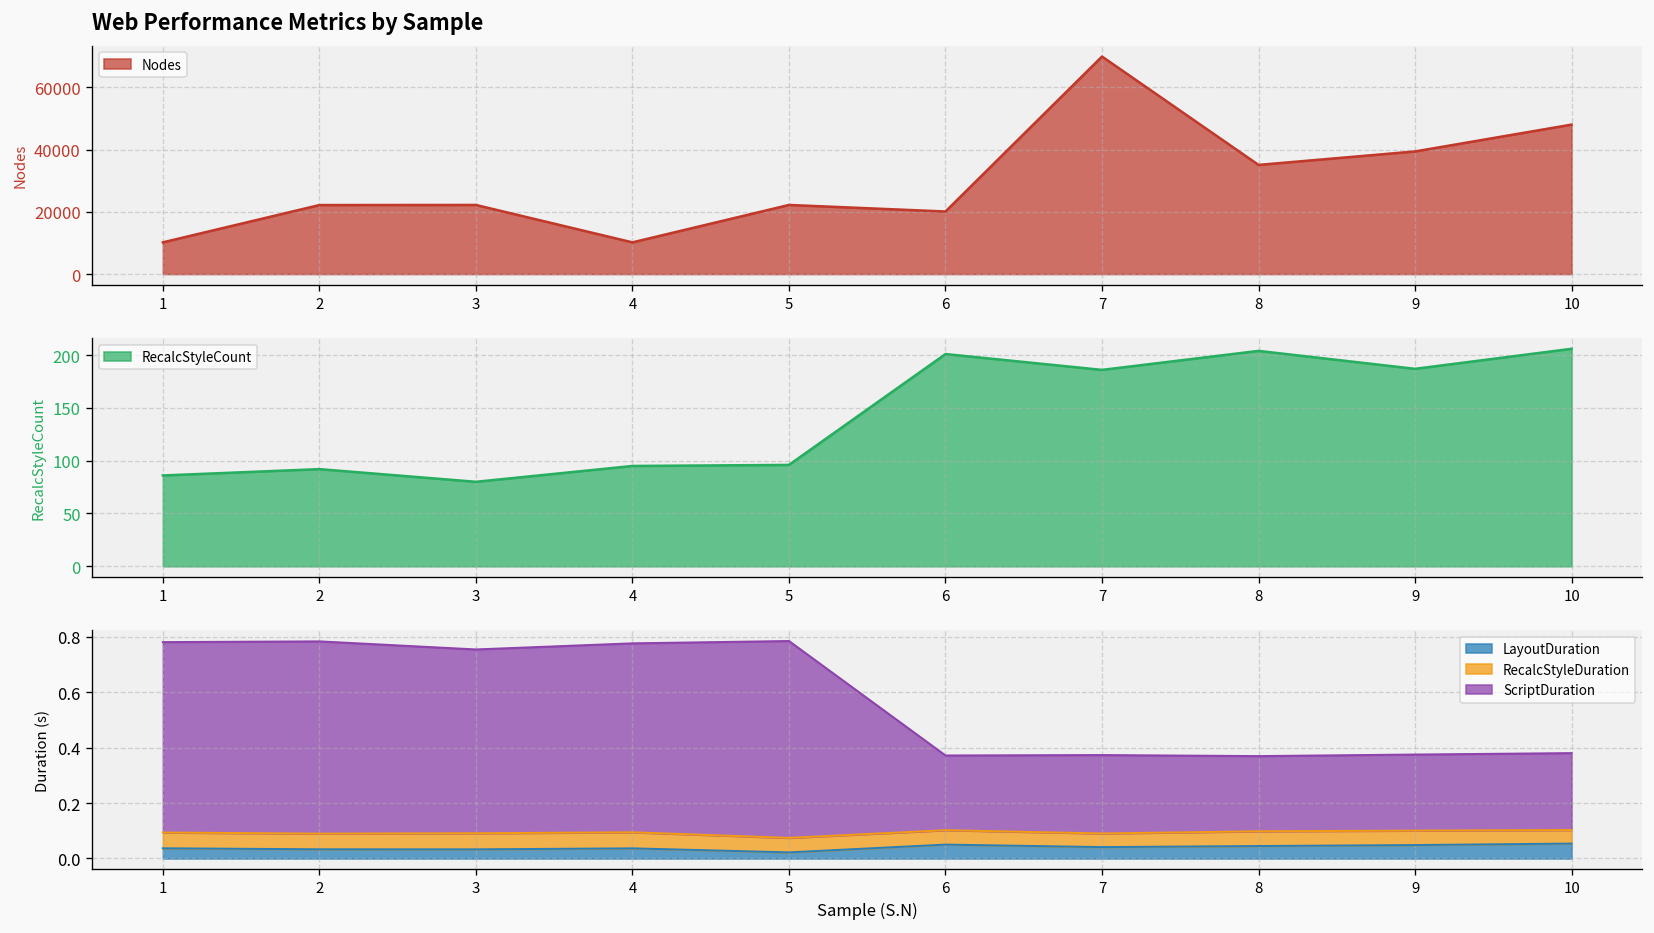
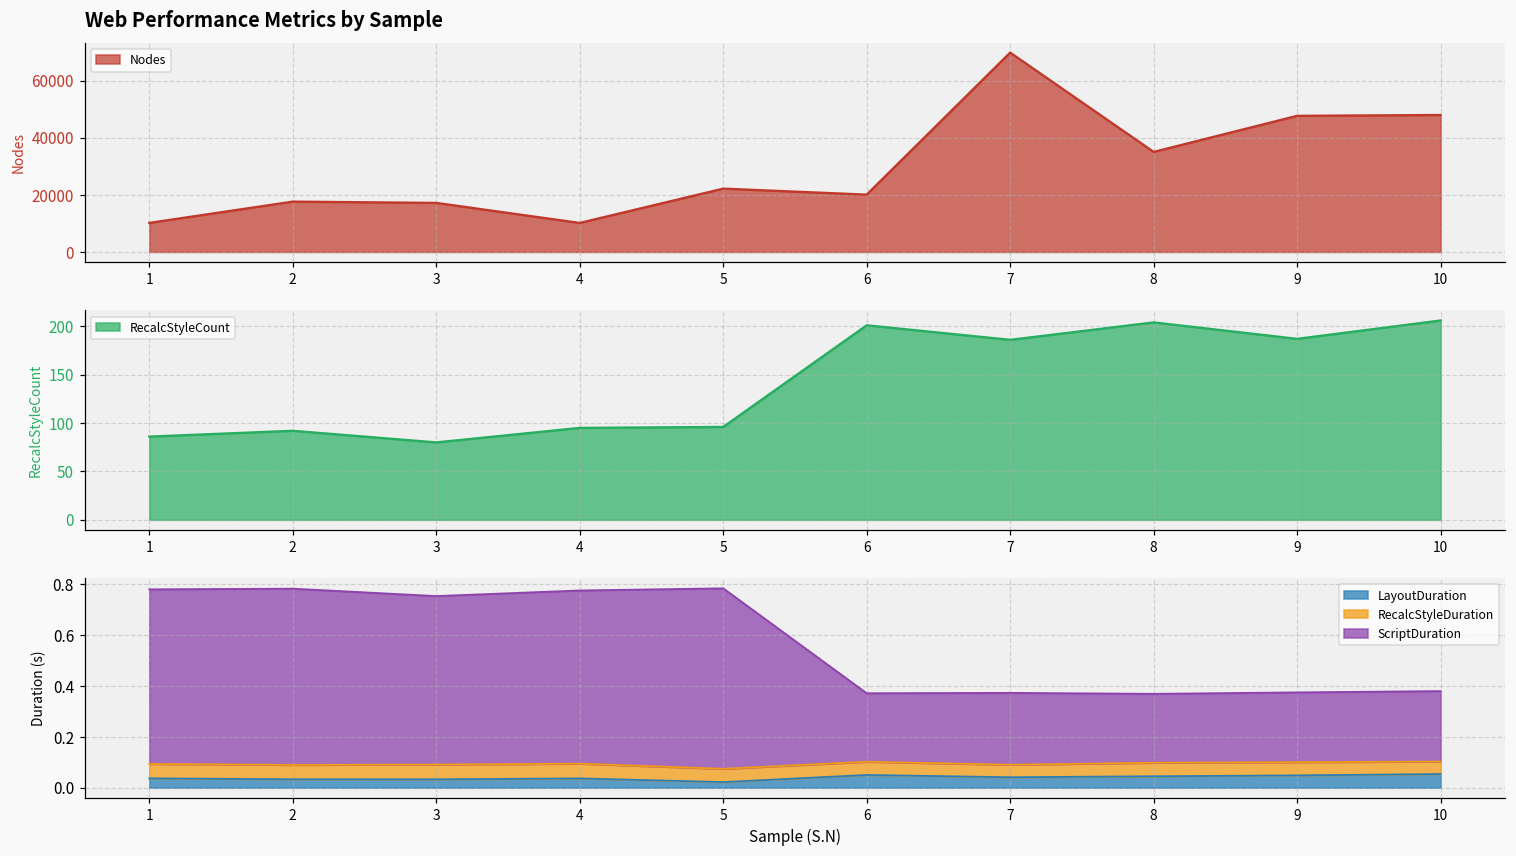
Web Performance Metrics by Sample, 2: 22000 -> 18000
Web Performance Metrics by Sample, 3: 22000 -> 17000
Web Performance Metrics by Sample, 9: 39000 -> 48000
